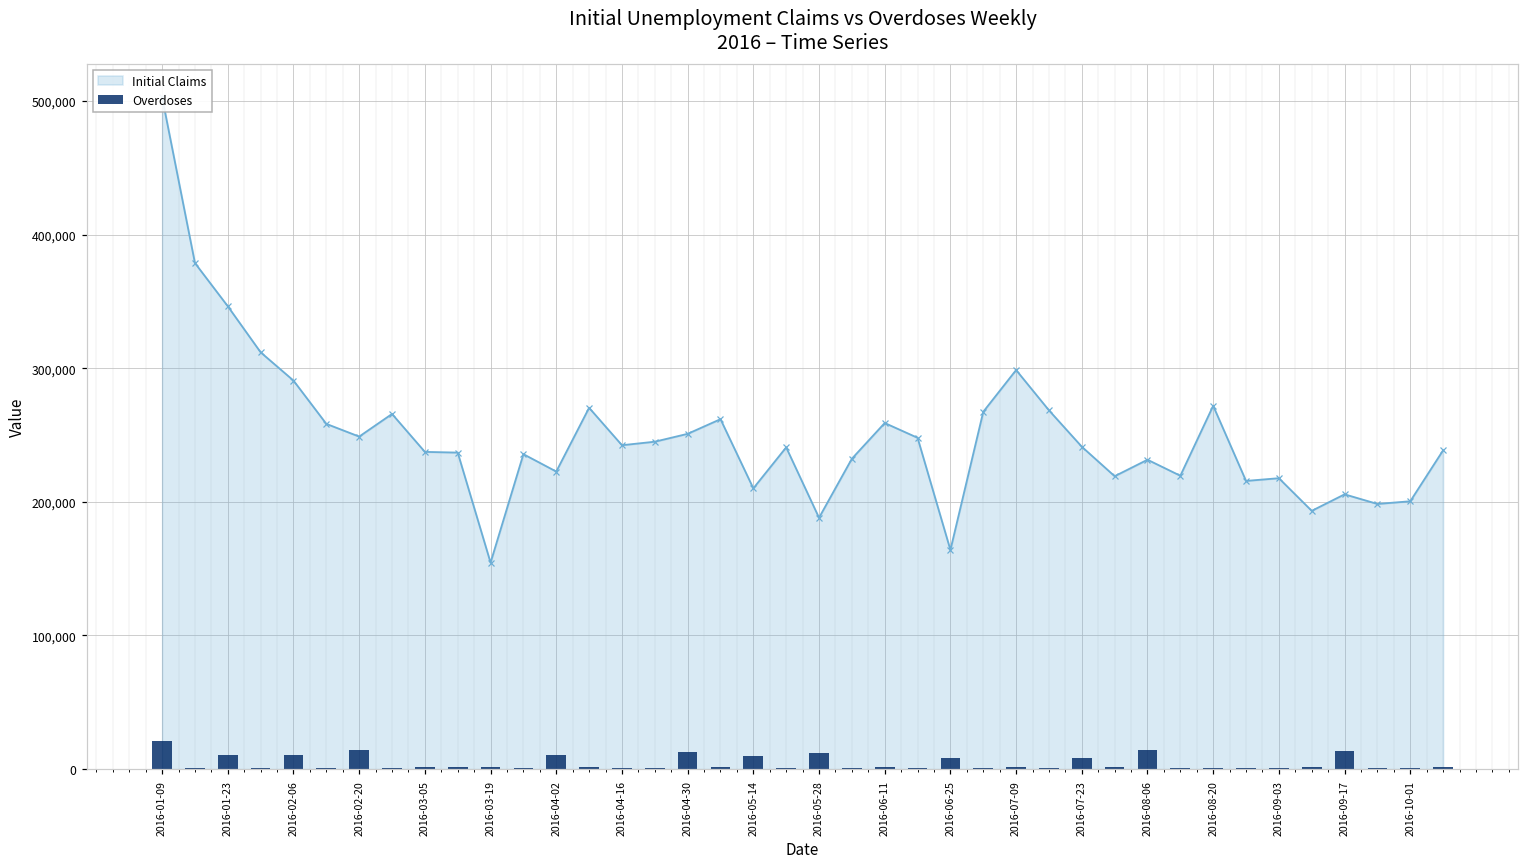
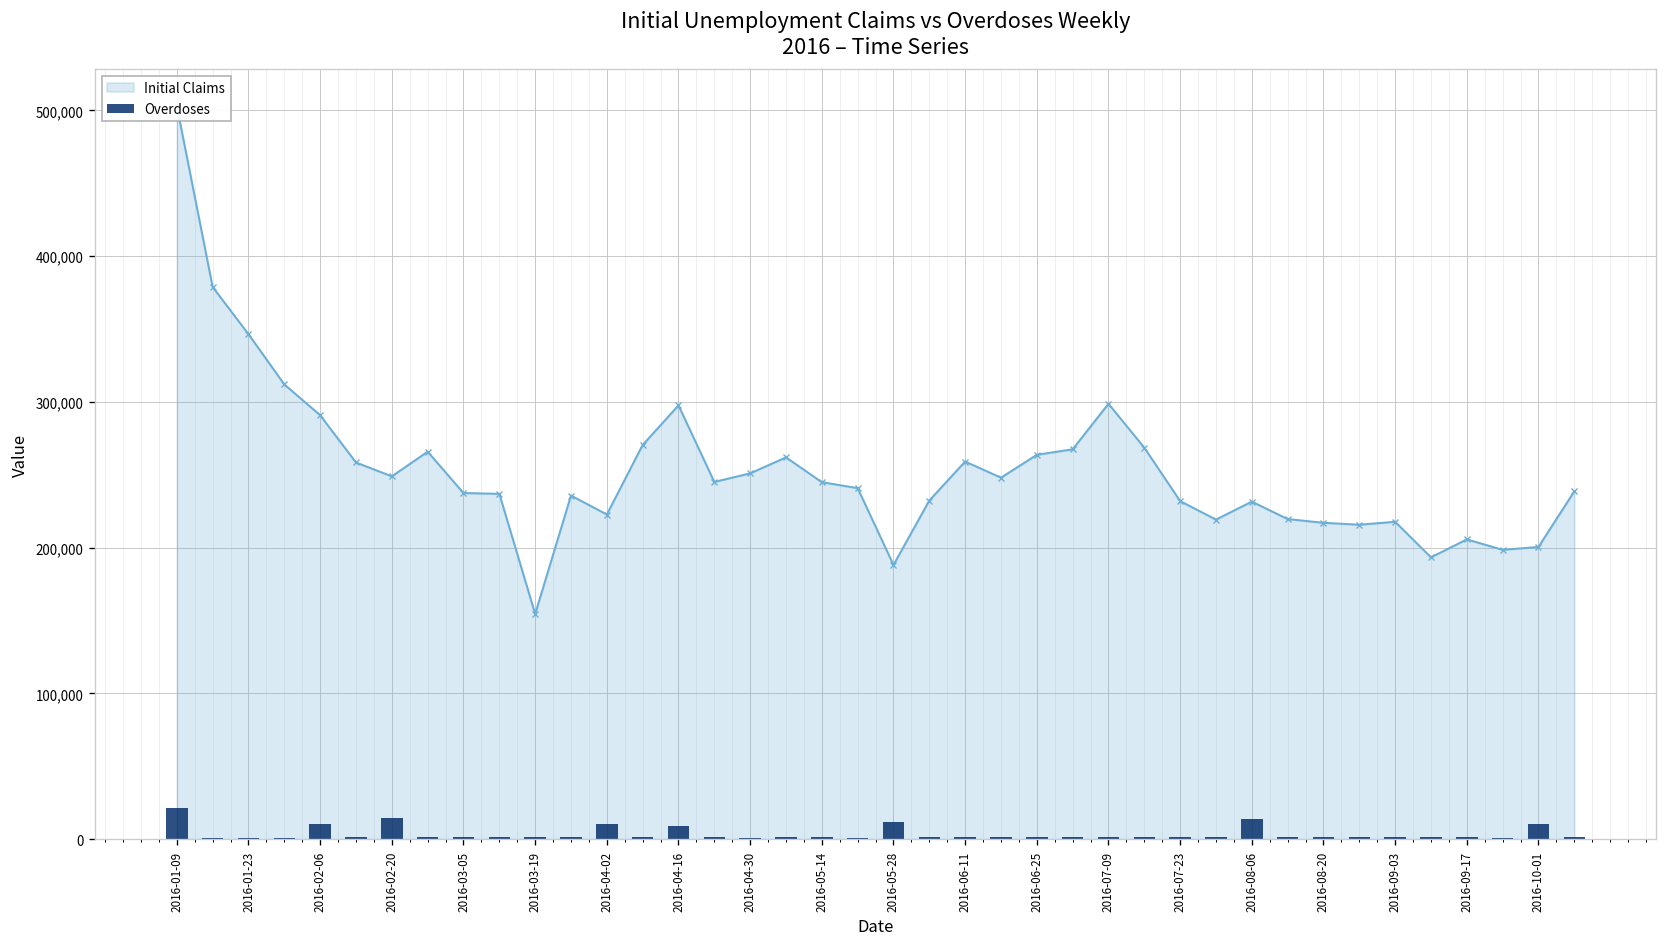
Overdoses, 2016-01-23: 10,000 -> 1,000
Initial Claims, 2016-04-16: 242,000 -> 298,000
Overdoses, 2016-04-16: 1,000 -> 9,000
Overdoses, 2016-04-30: 13,000 -> 1,000
Initial Claims, 2016-05-14: 210,000 -> 245,000
Overdoses, 2016-05-14: 10,000 -> 1,000
Initial Claims, 2016-06-25: 164,000 -> 264,000
Overdoses, 2016-06-25: 9,000 -> 1,000
Initial Claims, 2016-07-23: 241,000 -> 232,000
Overdoses, 2016-07-23: 8,000 -> 1,000
Initial Claims, 2016-08-20: 272,000 -> 217,000
Overdoses, 2016-09-17: 13,000 -> 1,000
Overdoses, 2016-10-01: 1,000 -> 11,000
